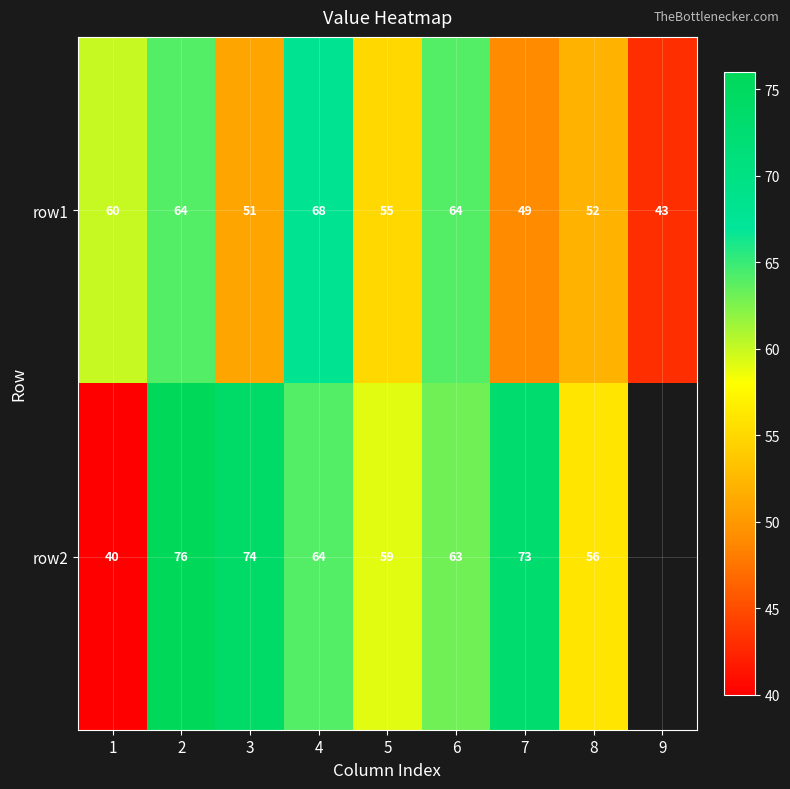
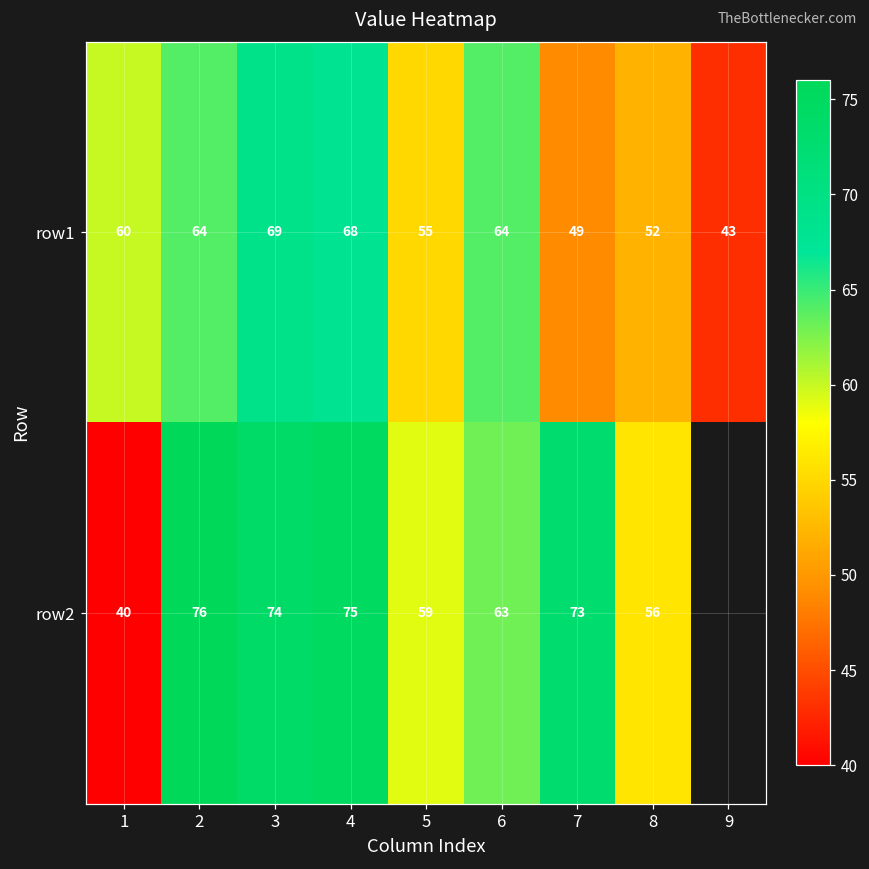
row1, 3: 51 -> 69
row2, 4: 64 -> 75
